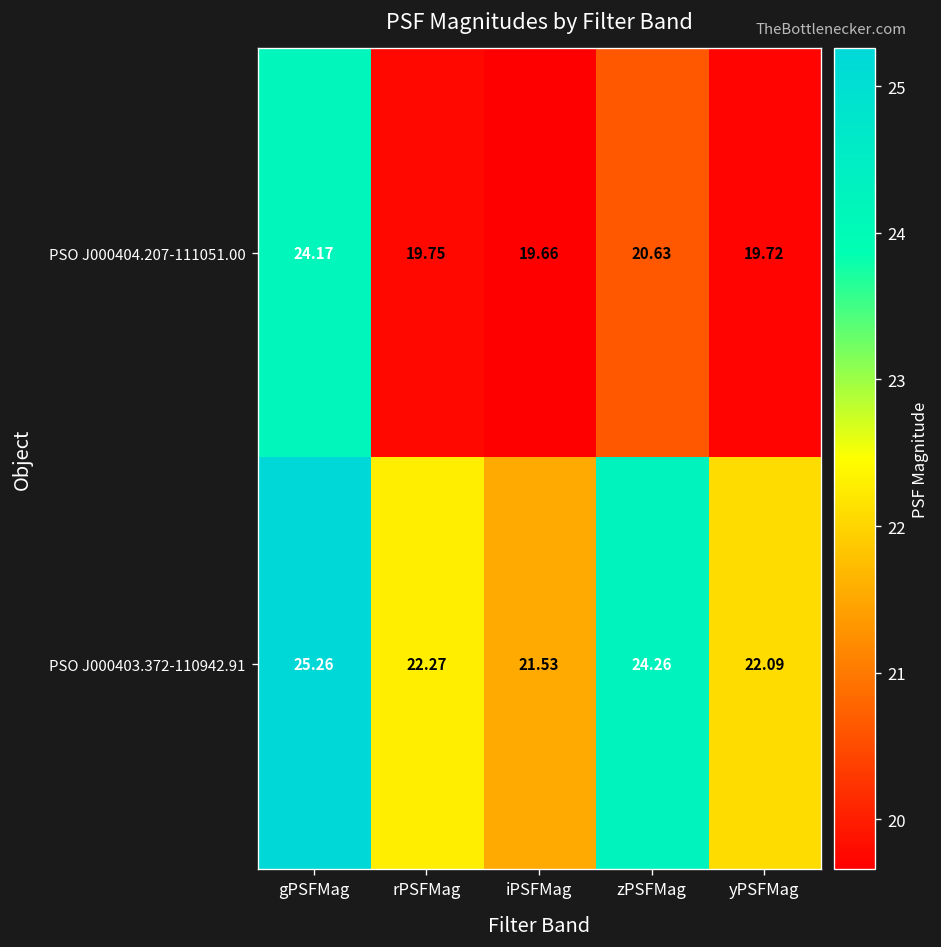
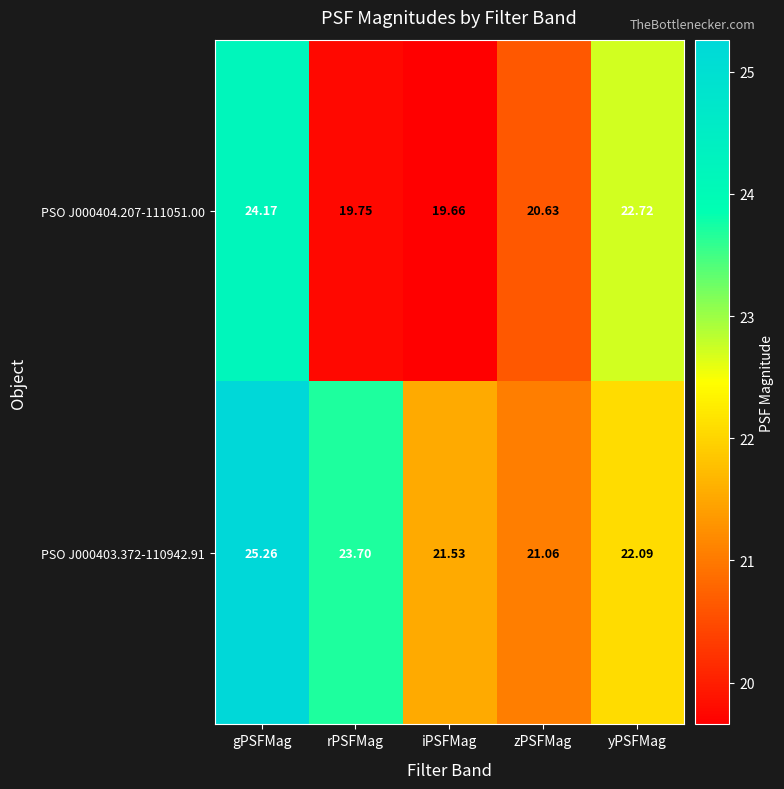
PSO J000404.207-111051.00, yPSFMag: 19.72 -> 22.72
PSO J000403.372-110942.91, rPSFMag: 22.27 -> 23.70
PSO J000403.372-110942.91, zPSFMag: 24.26 -> 21.06
